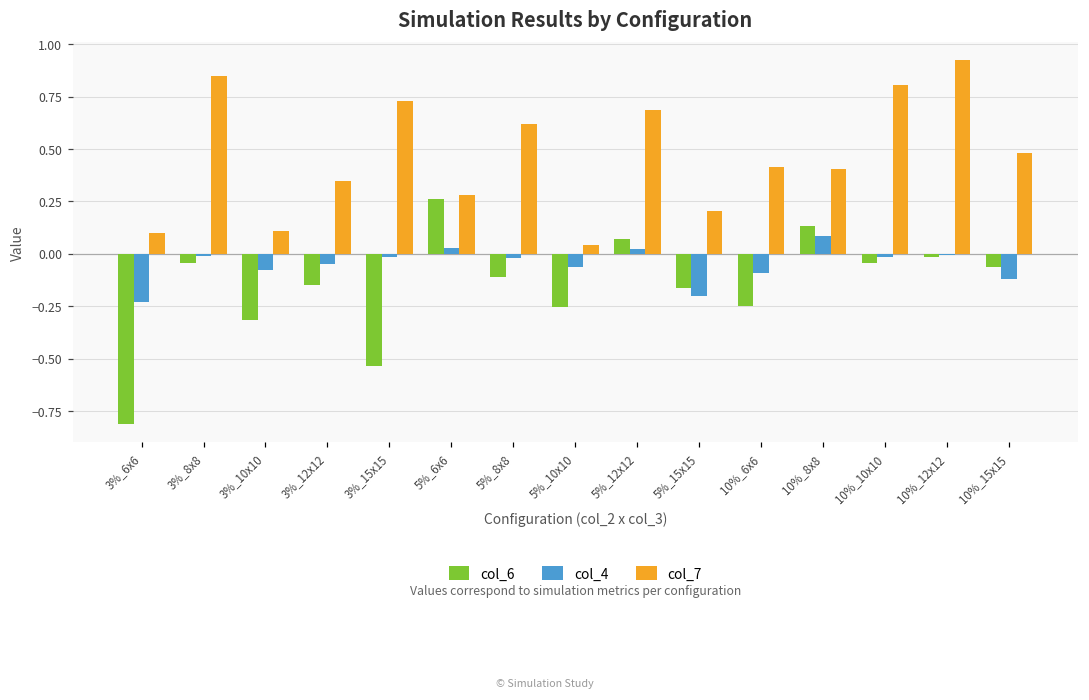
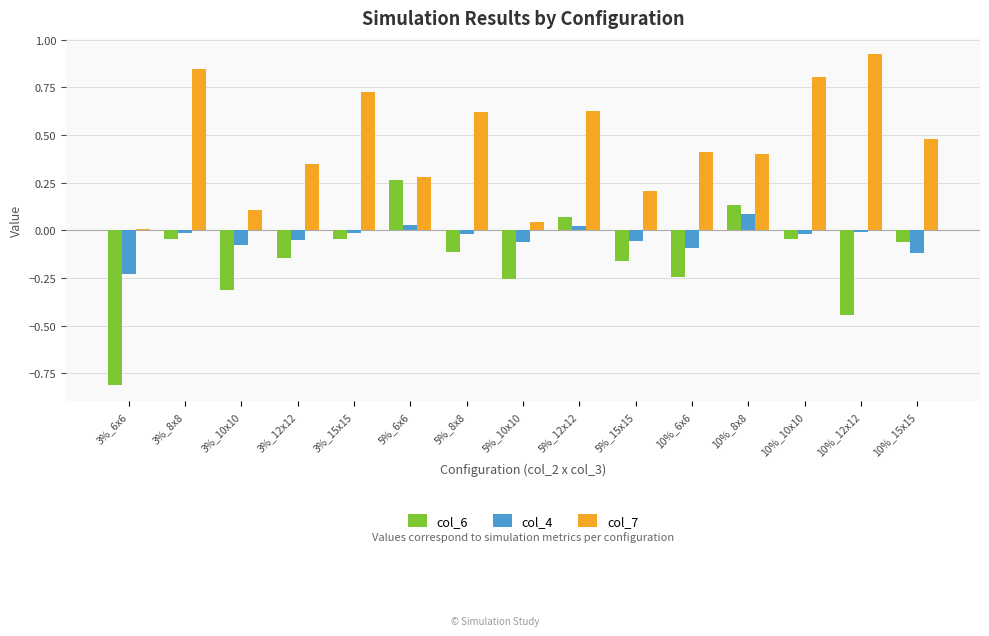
col_7, 3%_6x6: 0.10 -> 0.01
col_6, 3%_15x15: -0.54 -> -0.04
col_7, 5%_12x12: 0.69 -> 0.63
col_4, 5%_15x15: -0.20 -> -0.06
col_6, 10%_12x12: -0.02 -> -0.44
